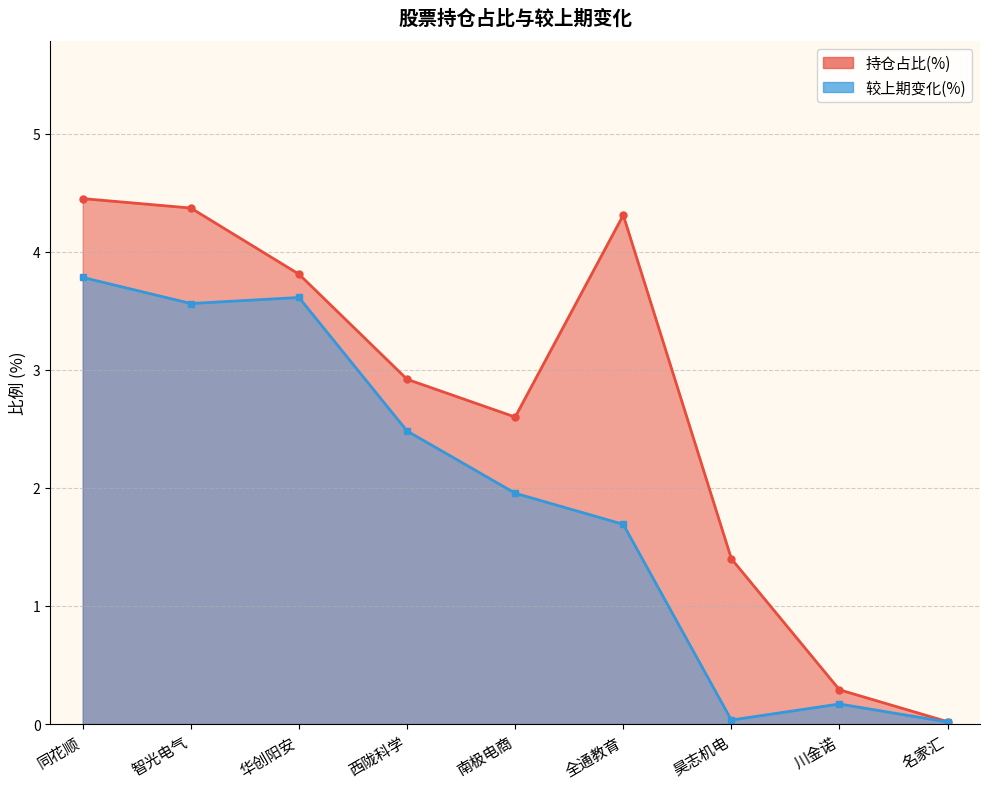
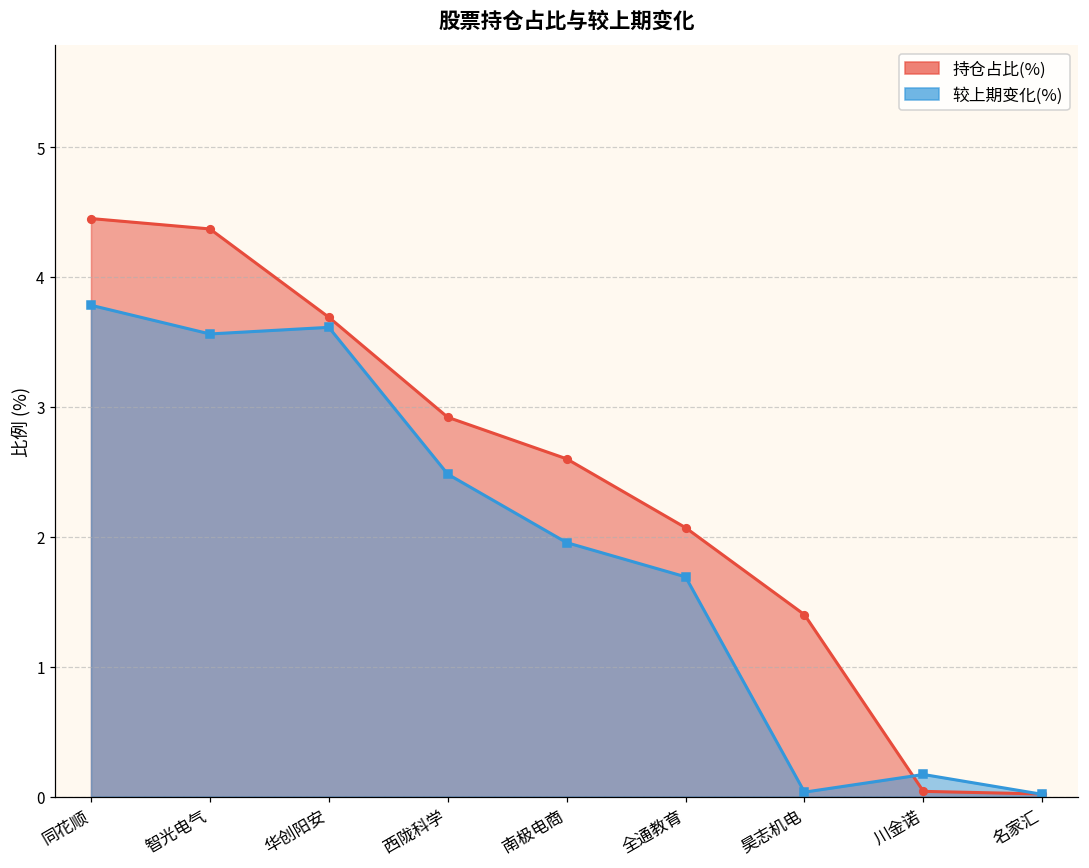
持仓占比(%), 华创阳安: 3.81 -> 3.69
持仓占比(%), 全通教育: 4.31 -> 2.07
持仓占比(%), 川金诺: 0.29 -> 0.04
